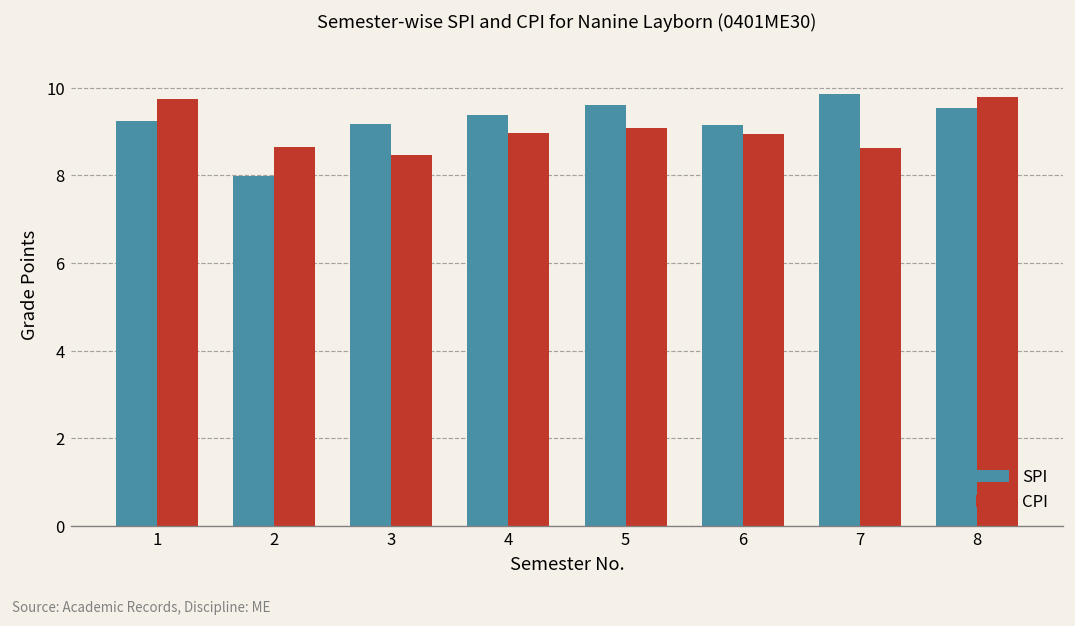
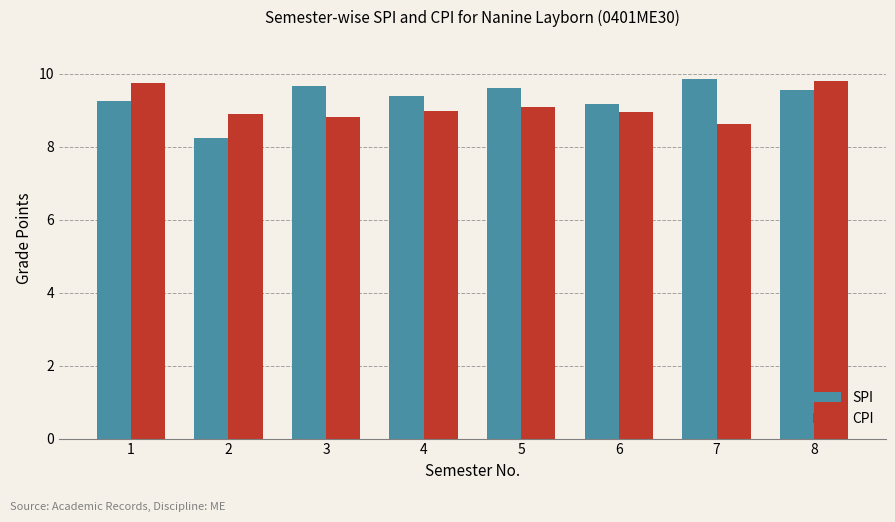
SPI, 2: 8.0 -> 8.2
CPI, 2: 8.7 -> 8.9
SPI, 3: 9.2 -> 9.7
CPI, 3: 8.5 -> 8.8
